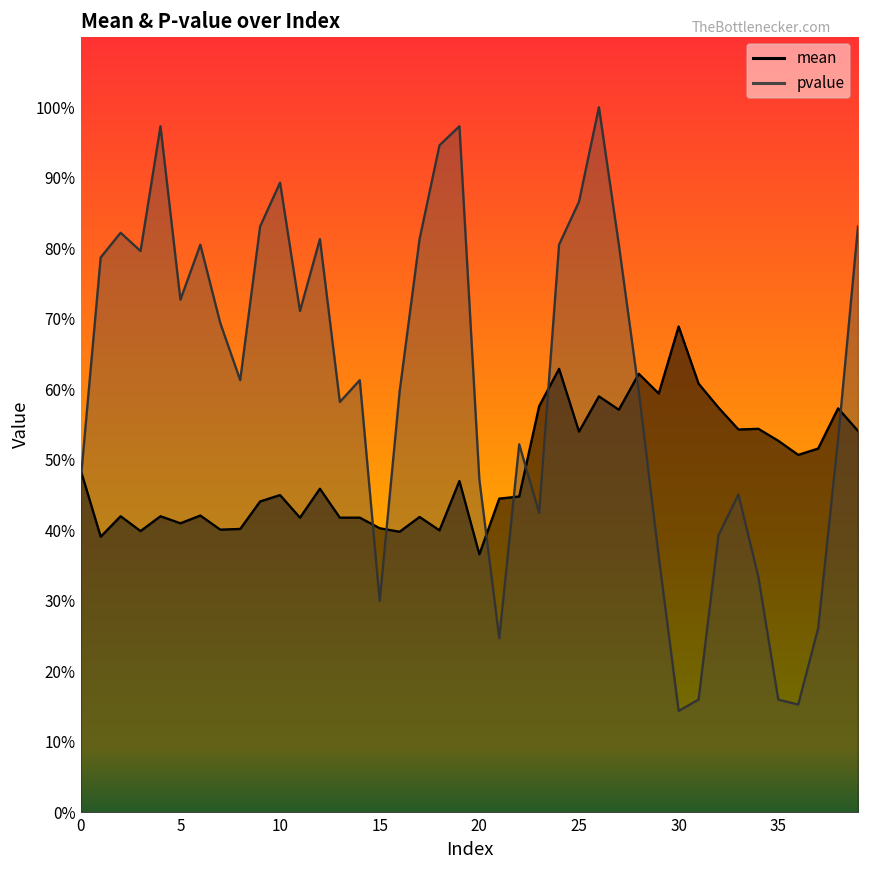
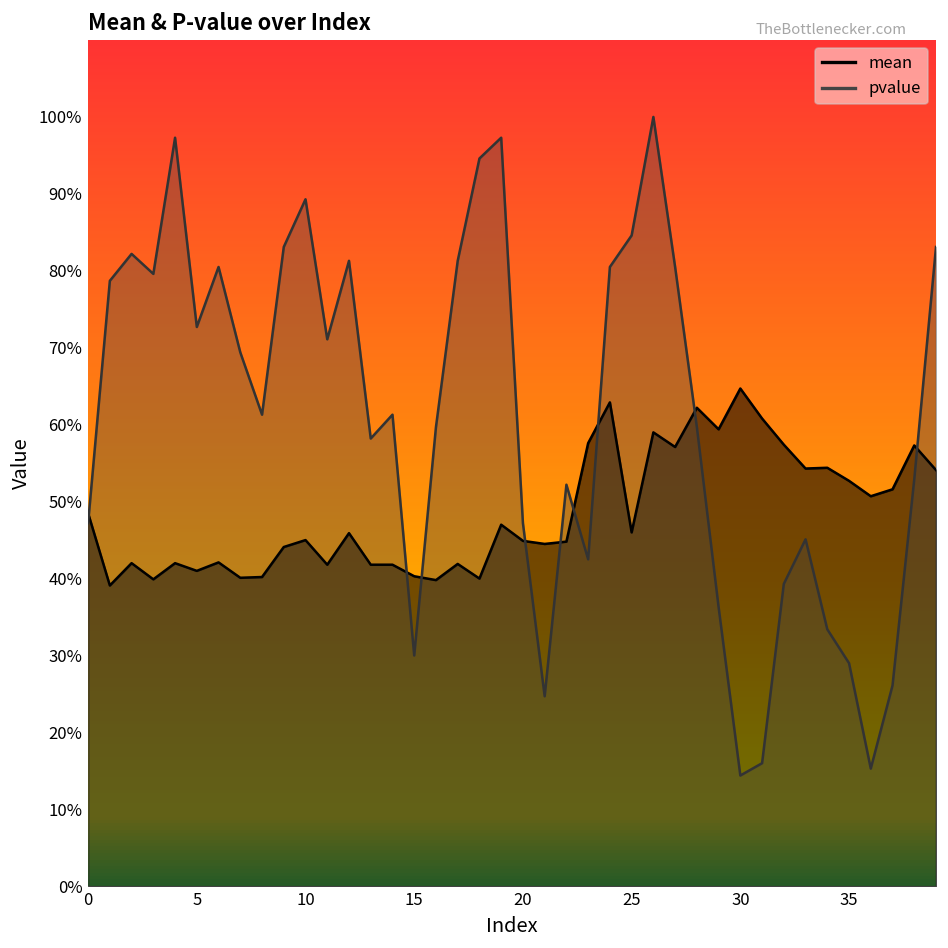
mean, 20: 37% -> 45%
mean, 25: 54% -> 46%
pvalue, 25: 87% -> 85%
mean, 30: 69% -> 65%
pvalue, 35: 16% -> 29%
